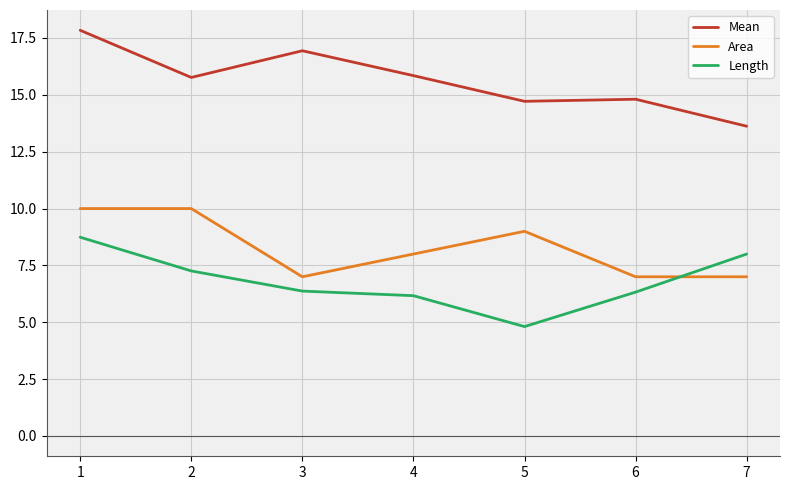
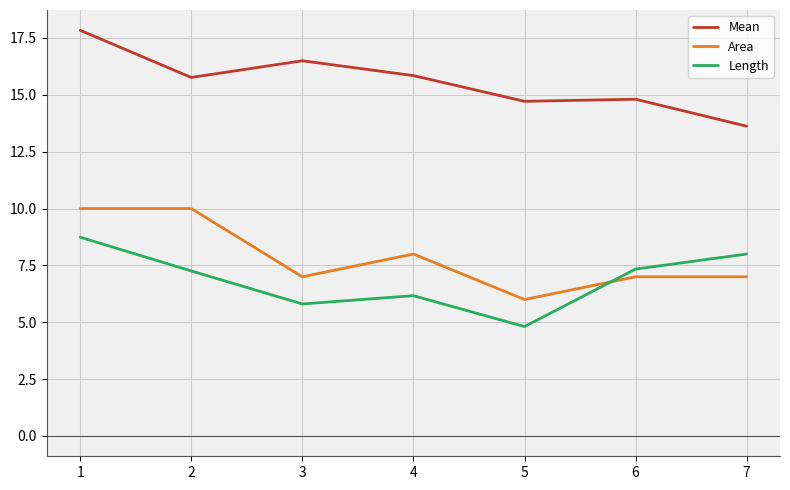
Mean, 3: 16.9 -> 16.5
Length, 3: 6.4 -> 5.8
Area, 5: 9 -> 6
Length, 6: 6.3 -> 7.3
